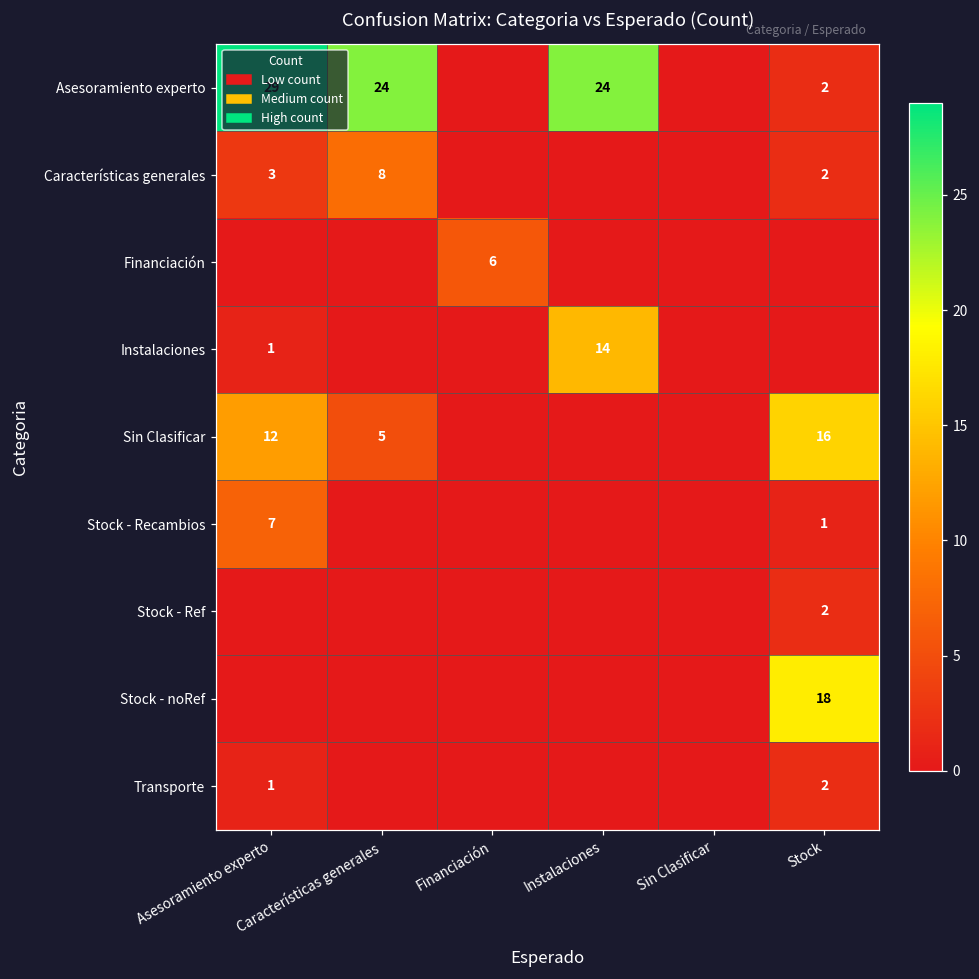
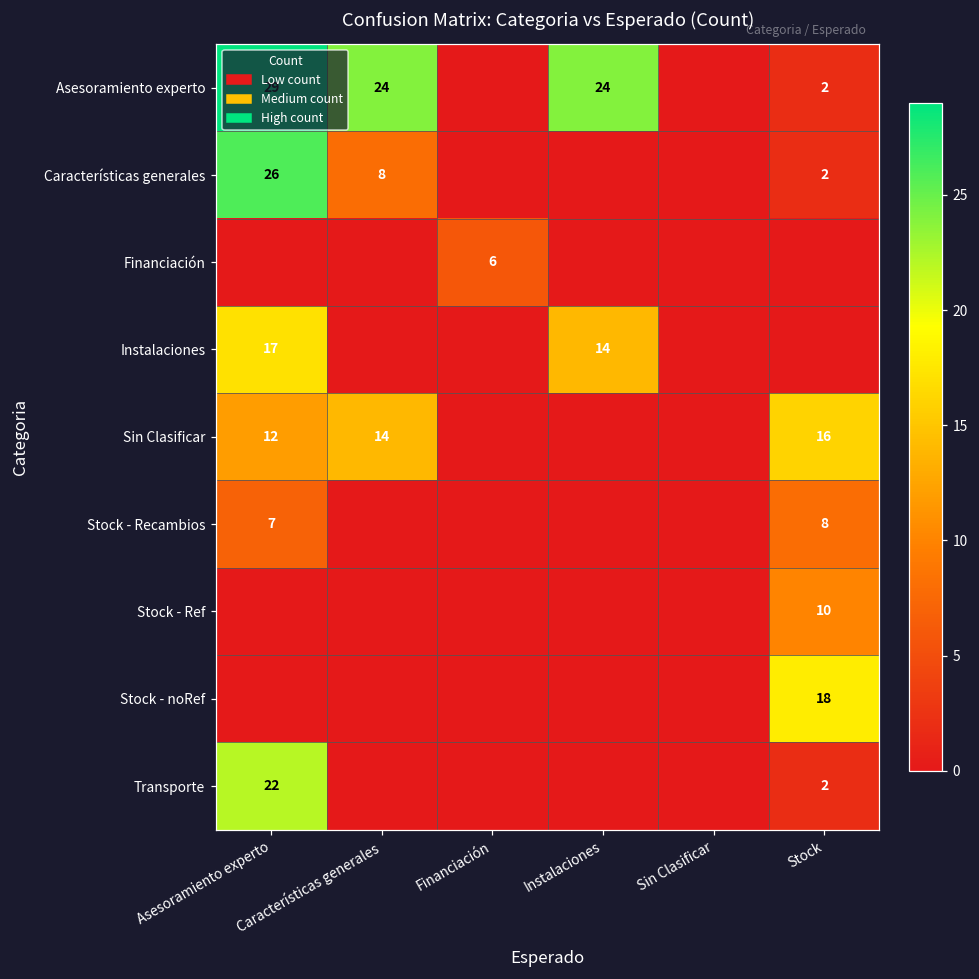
Características generales, Asesoramiento experto: 3 -> 26
Instalaciones, Asesoramiento experto: 1 -> 17
Sin Clasificar, Características generales: 5 -> 14
Stock - Recambios, Stock: 1 -> 8
Stock - Ref, Stock: 2 -> 10
Transporte, Asesoramiento experto: 1 -> 22
